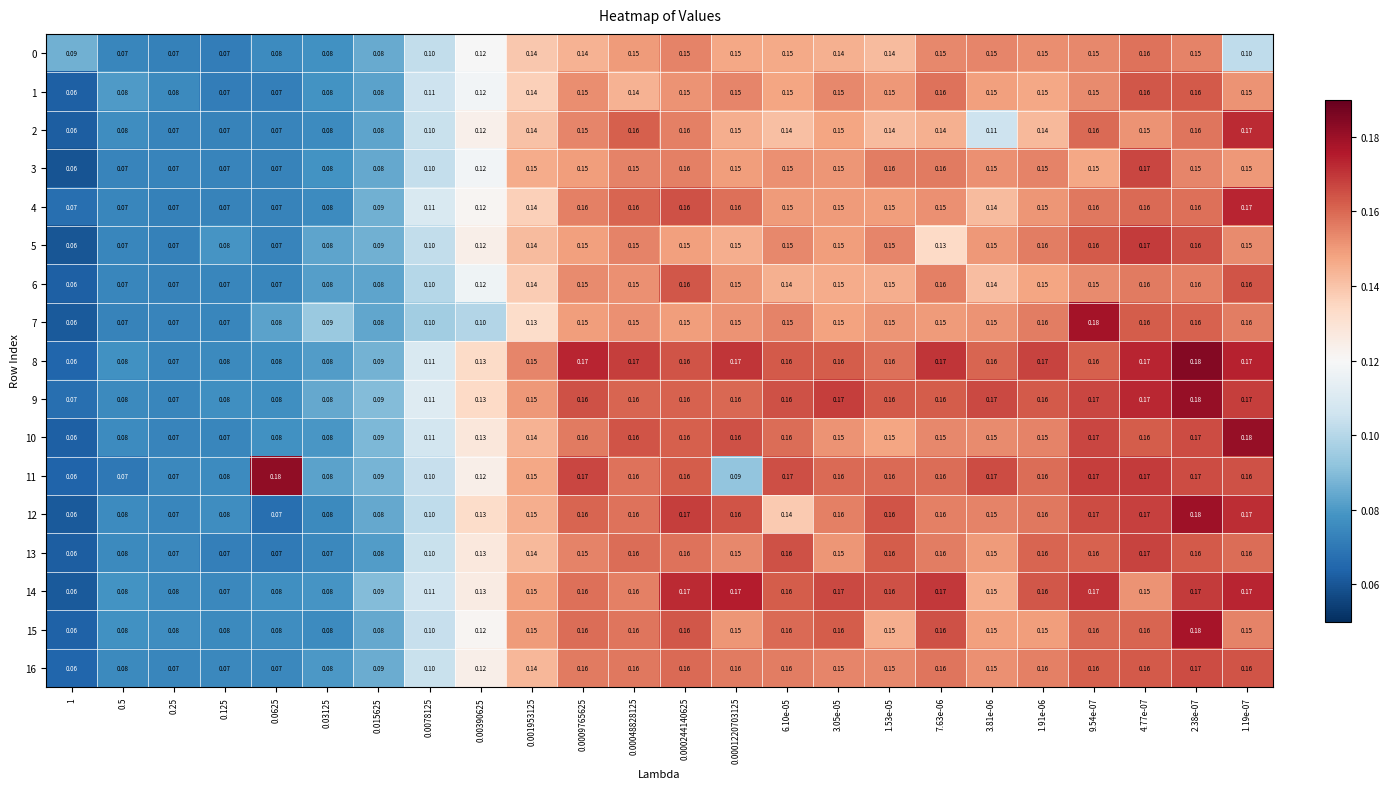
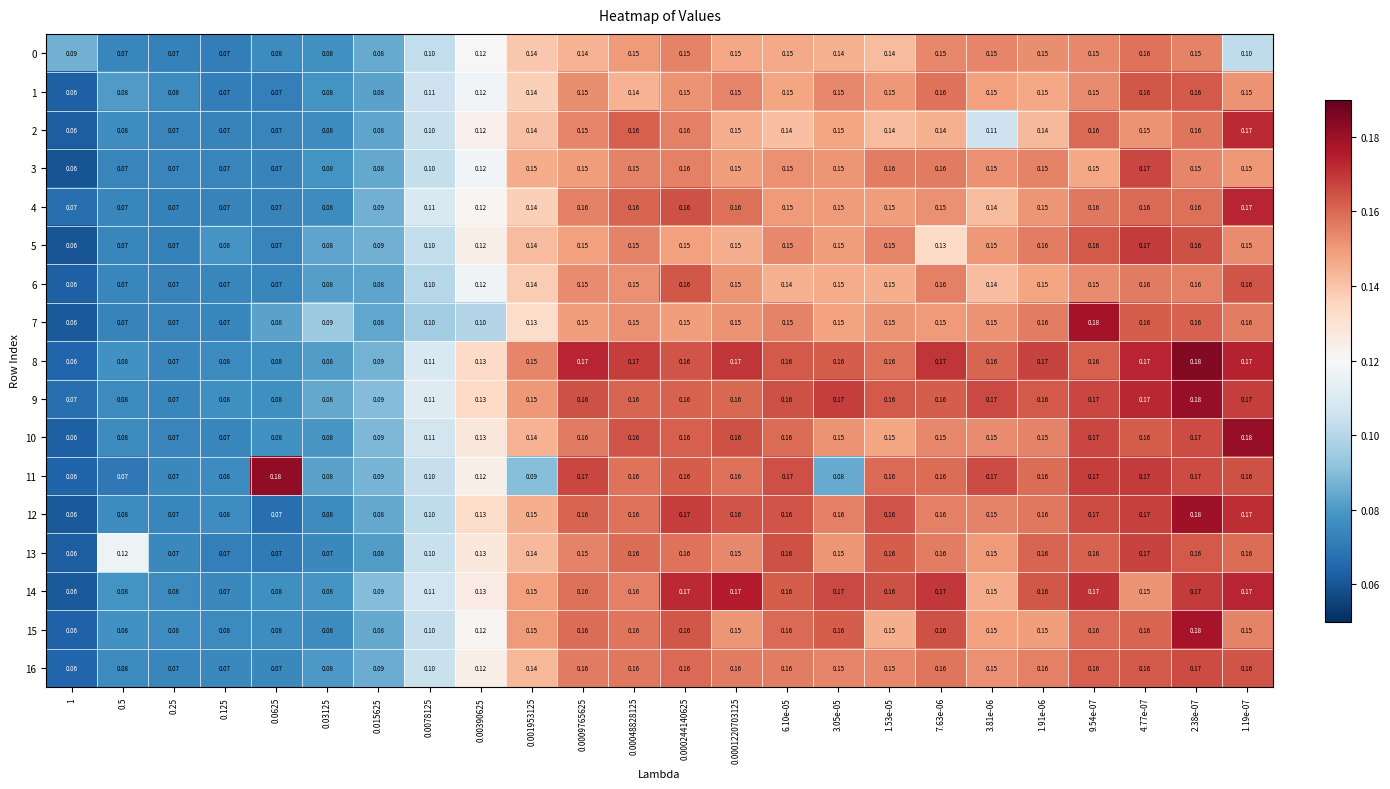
11, 0.001953125: 0.15 -> 0.09
11, 0.0001220703125: 0.09 -> 0.16
11, 3.05e-05: 0.16 -> 0.08
12, 6.10e-05: 0.14 -> 0.16
13, 0.5: 0.08 -> 0.12
